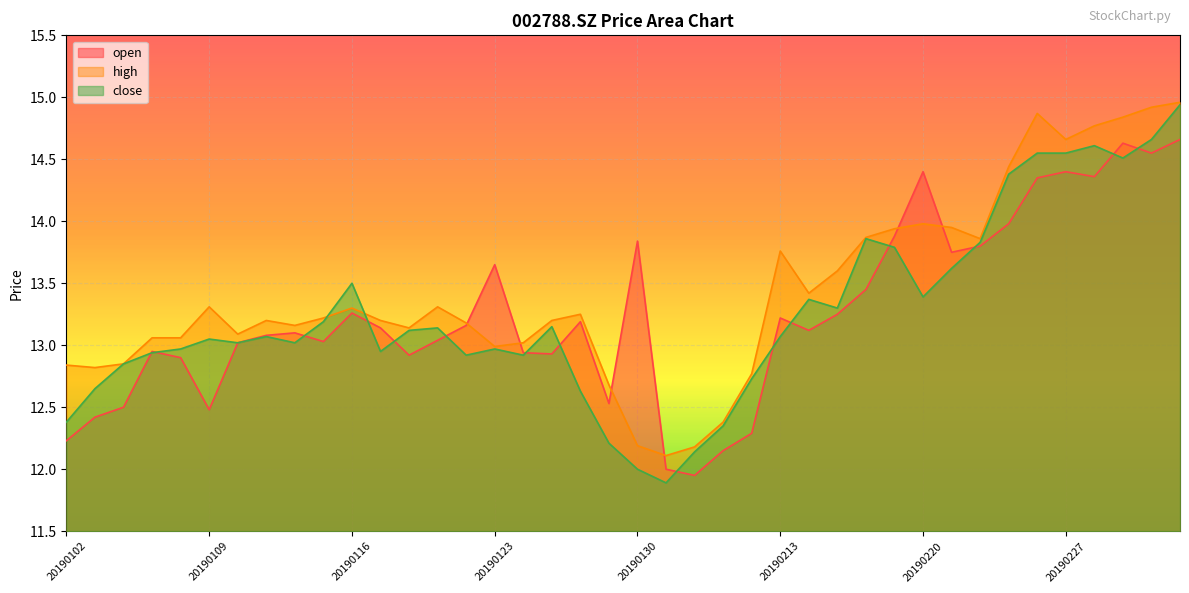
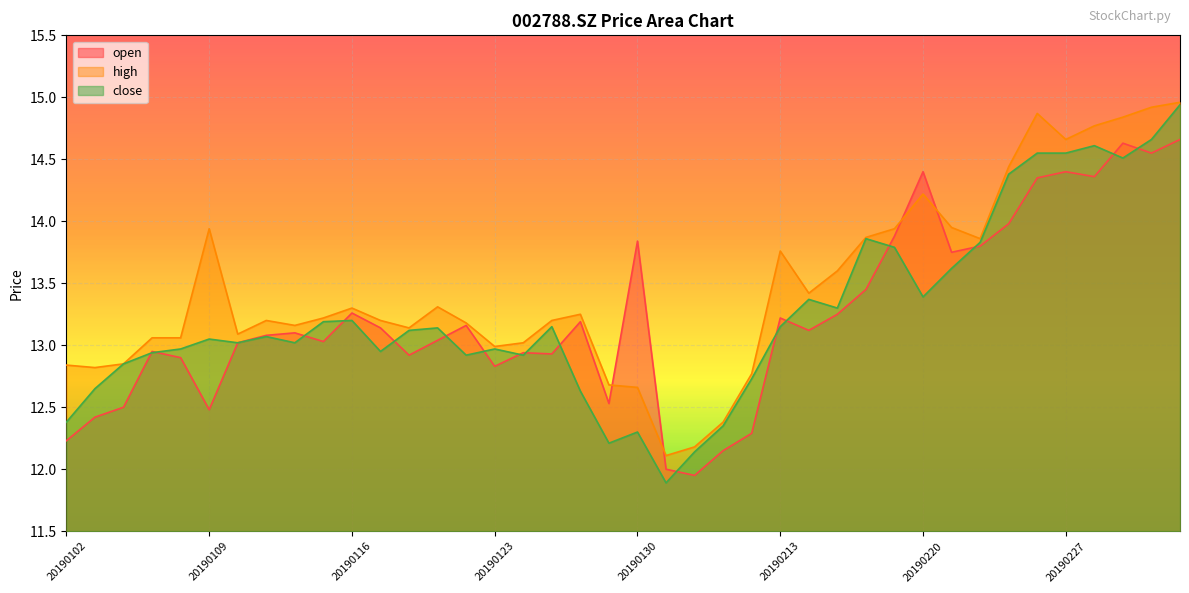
high, 20190109: 13.31 -> 13.94
close, 20190116: 13.5 -> 13.2
open, 20190123: 13.65 -> 12.83
high, 20190130: 12.19 -> 12.66
close, 20190130: 12.0 -> 12.3
close, 20190213: 13.07 -> 13.15
high, 20190220: 13.98 -> 14.22
